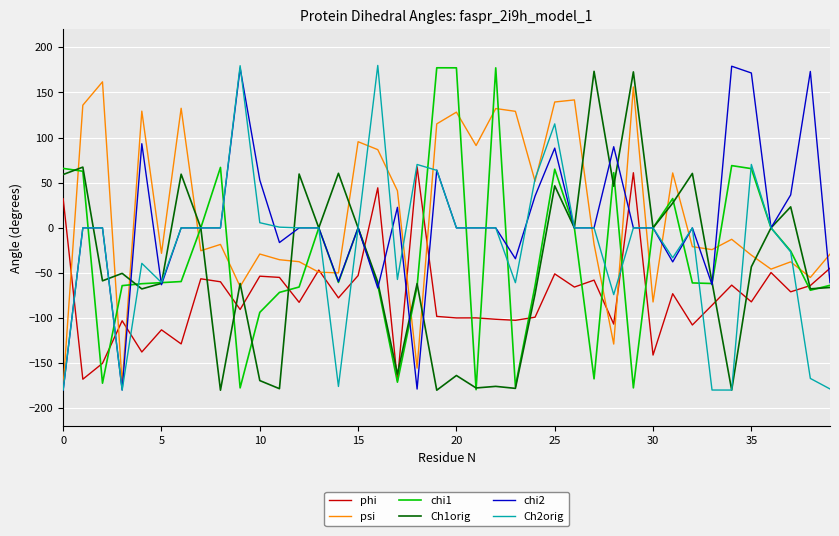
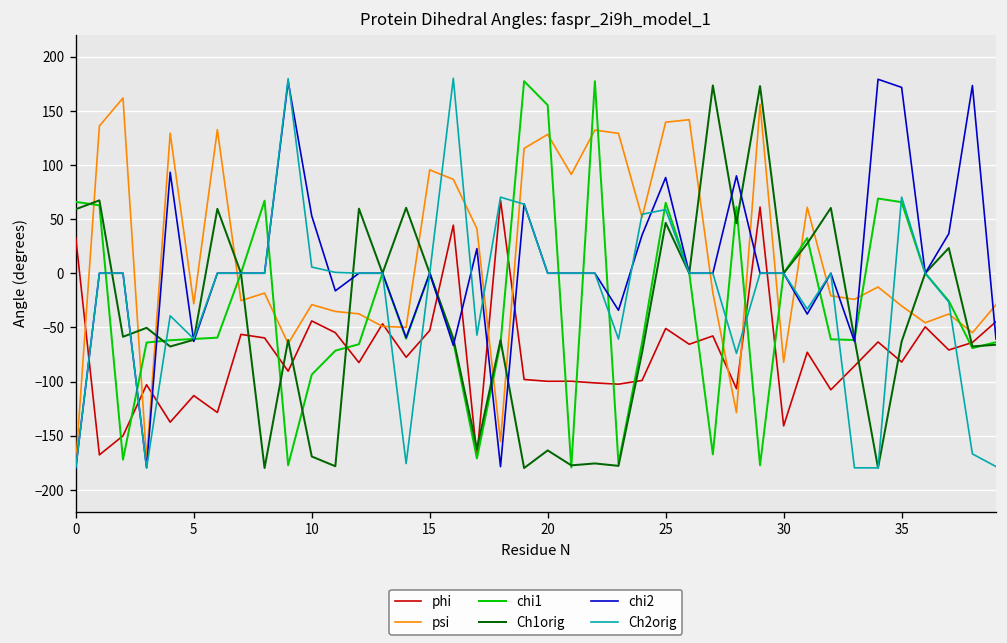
phi, 10: -50 -> -40
chi1, 20: 180 -> 160
Ch2orig, 25: 120 -> 60
Ch1orig, 35: -40 -> -60
